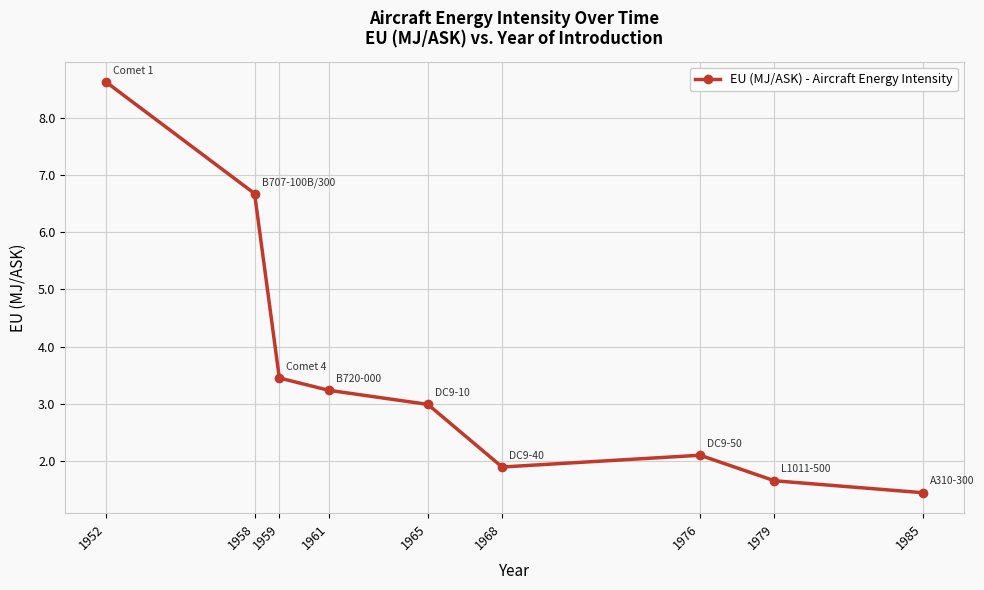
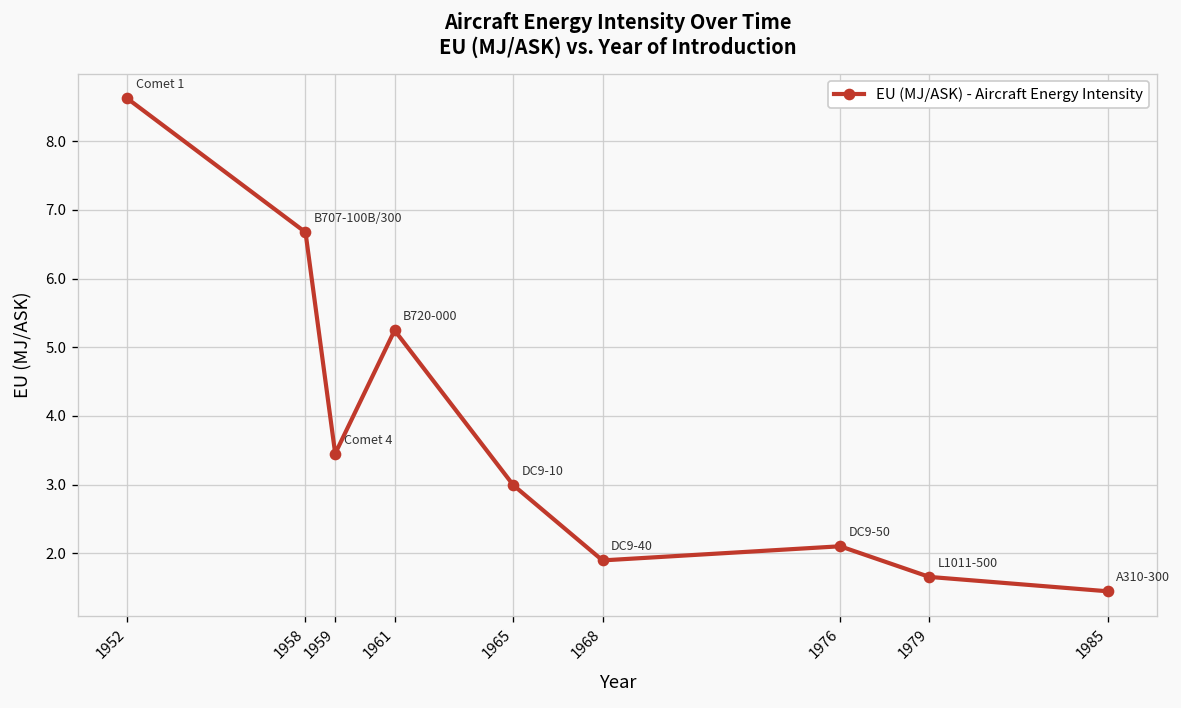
1961: 3.2 -> 5.2
